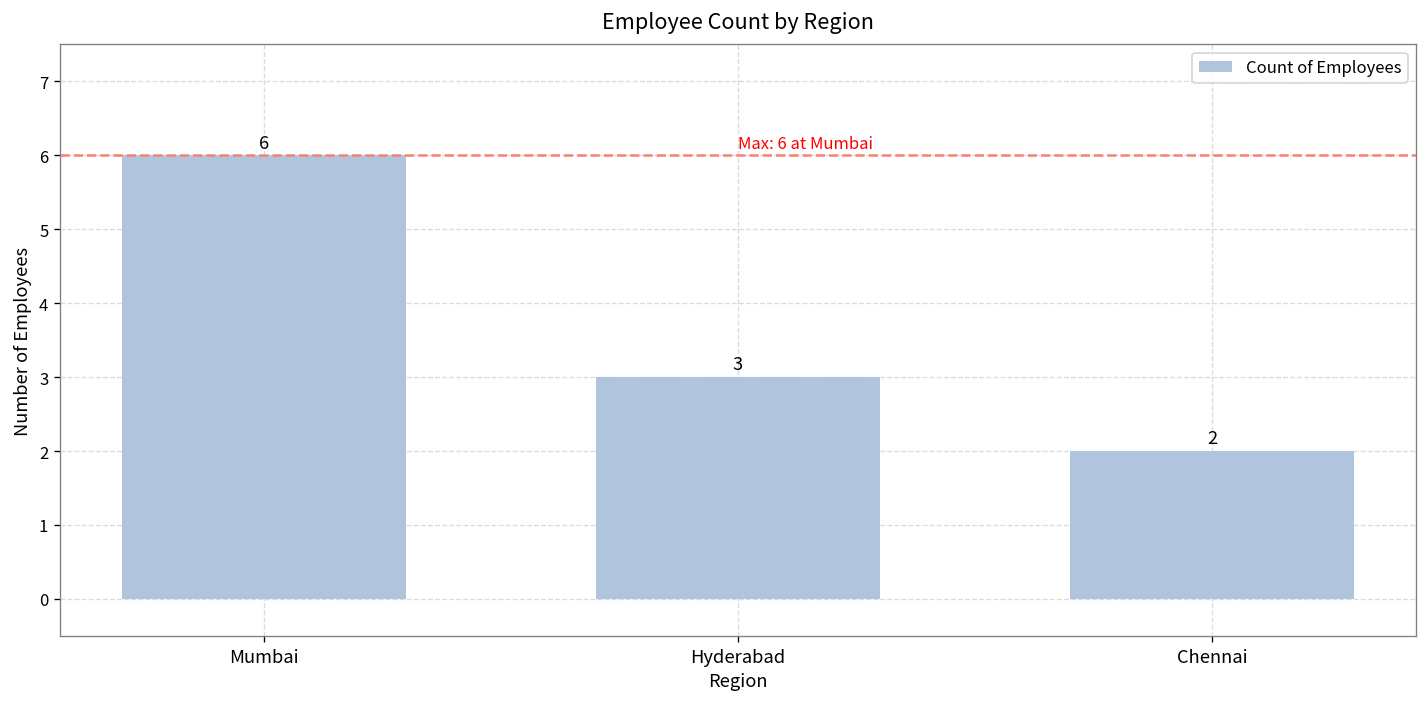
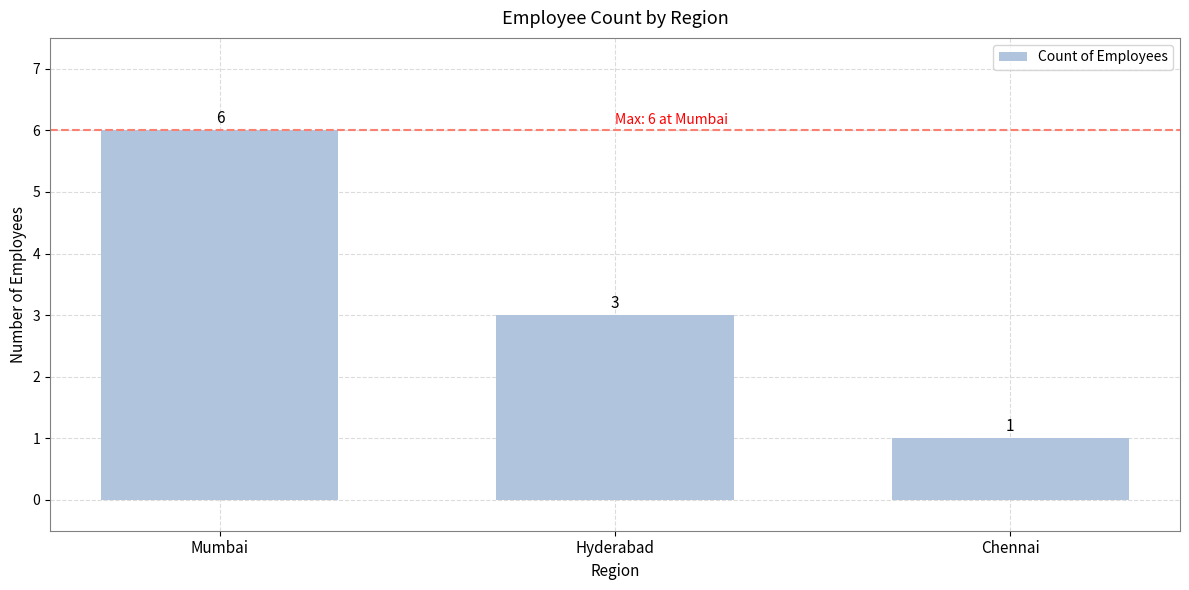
Chennai: 2 -> 1
